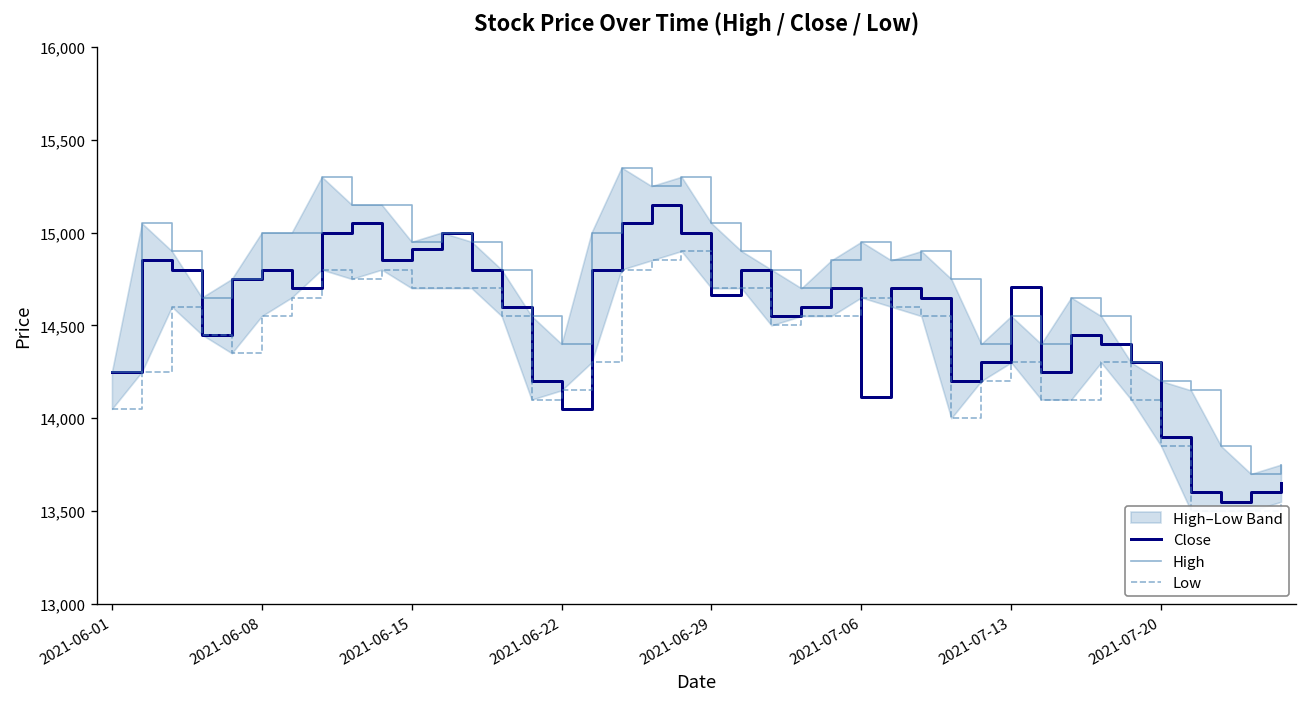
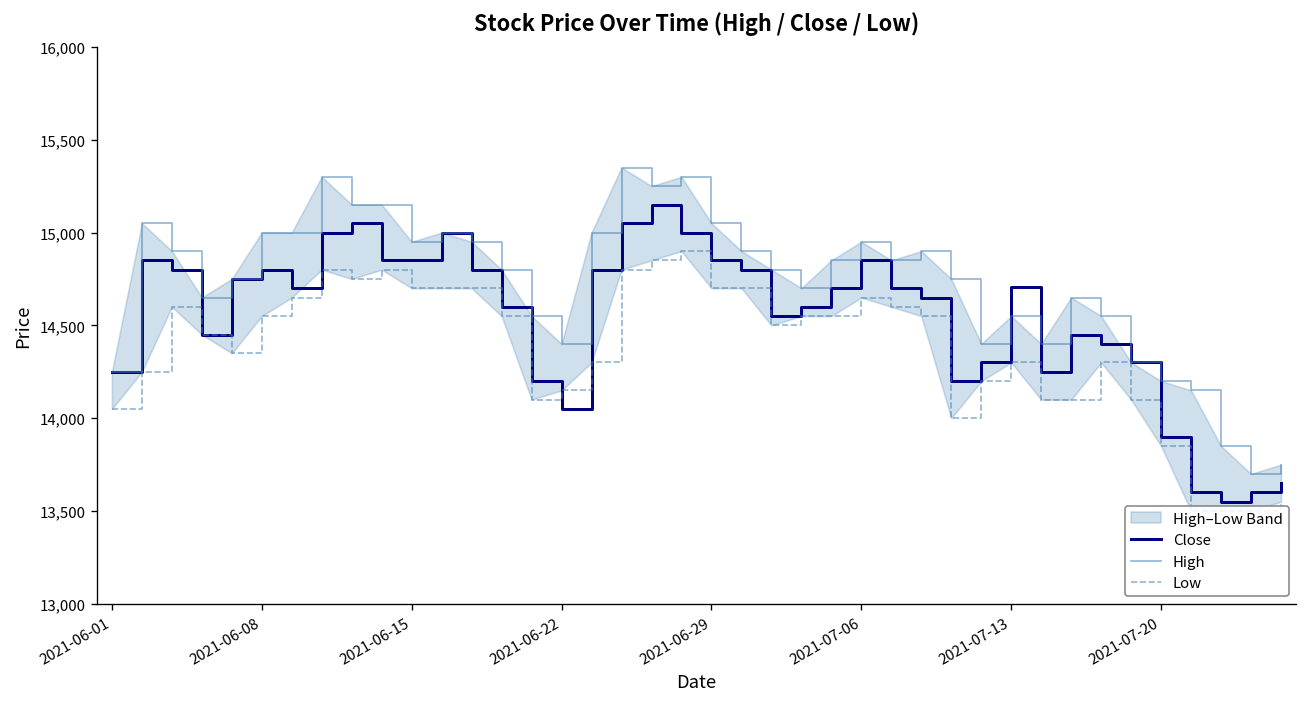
Close, 2021-06-15: 14,910 -> 14,850
Close, 2021-06-29: 14,670 -> 14,850
Close, 2021-07-06: 14,110 -> 14,850
